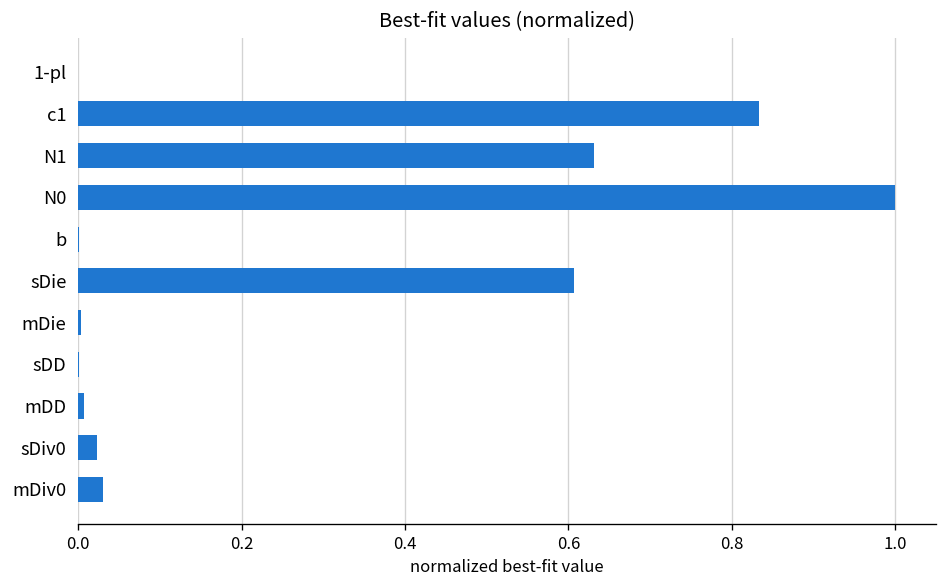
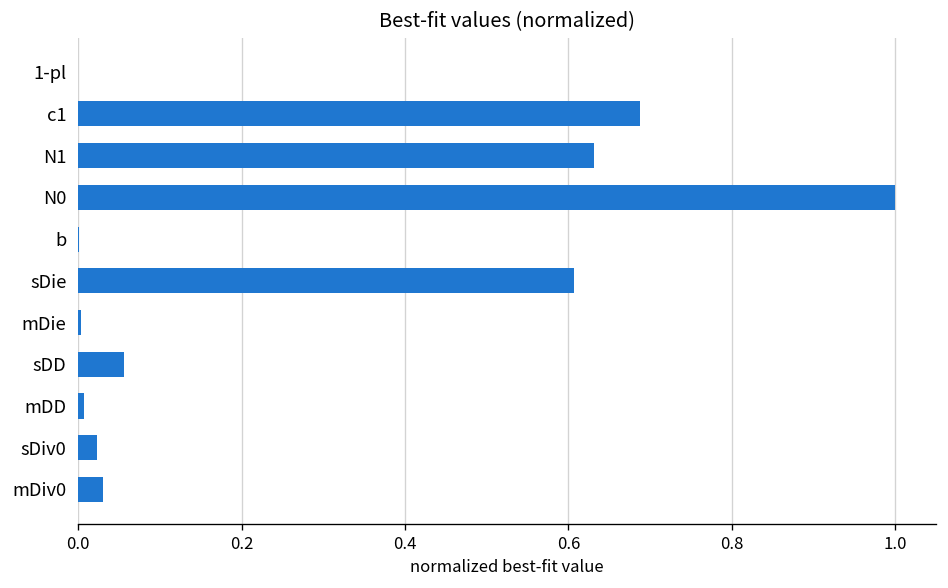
c1: 0.83 -> 0.69
sDD: 0.00 -> 0.06
